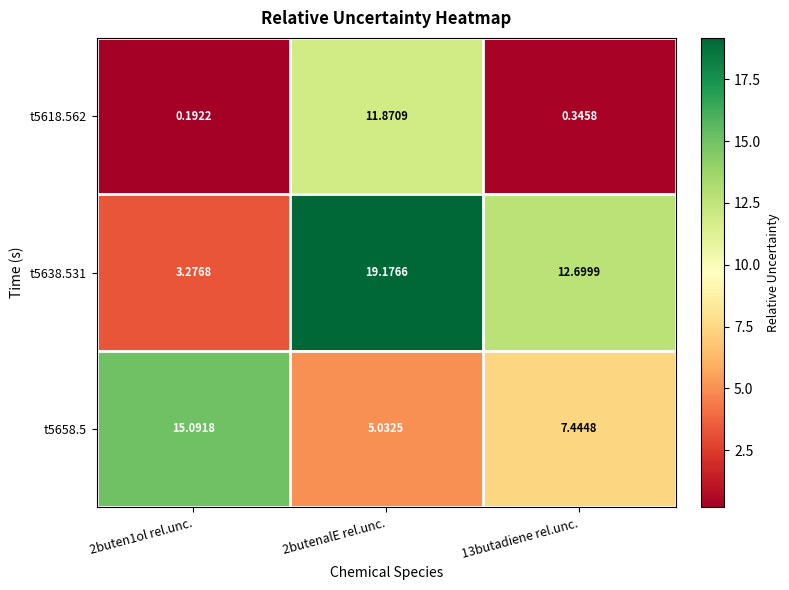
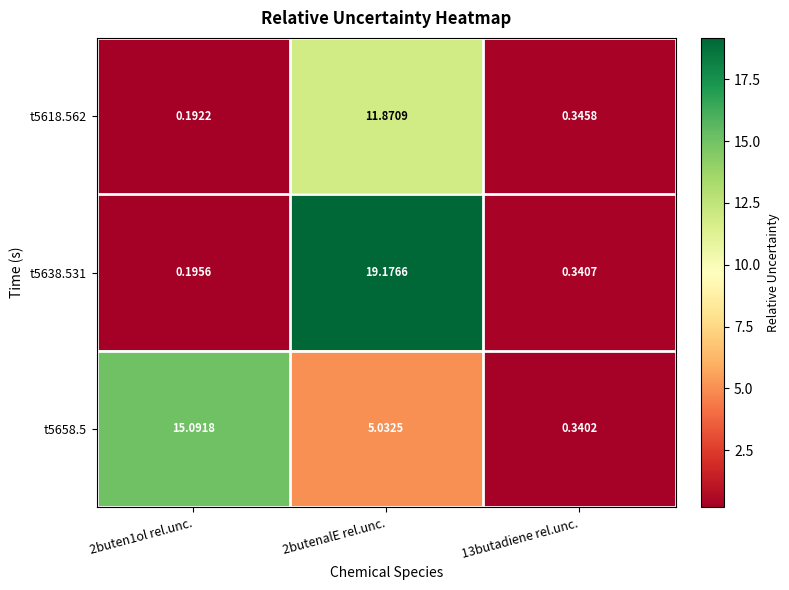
t5638.531, 2buten1ol rel.unc.: 3.2768 -> 0.1956
t5638.531, 13butadiene rel.unc.: 12.6999 -> 0.3407
t5658.5, 13butadiene rel.unc.: 7.4448 -> 0.3402
